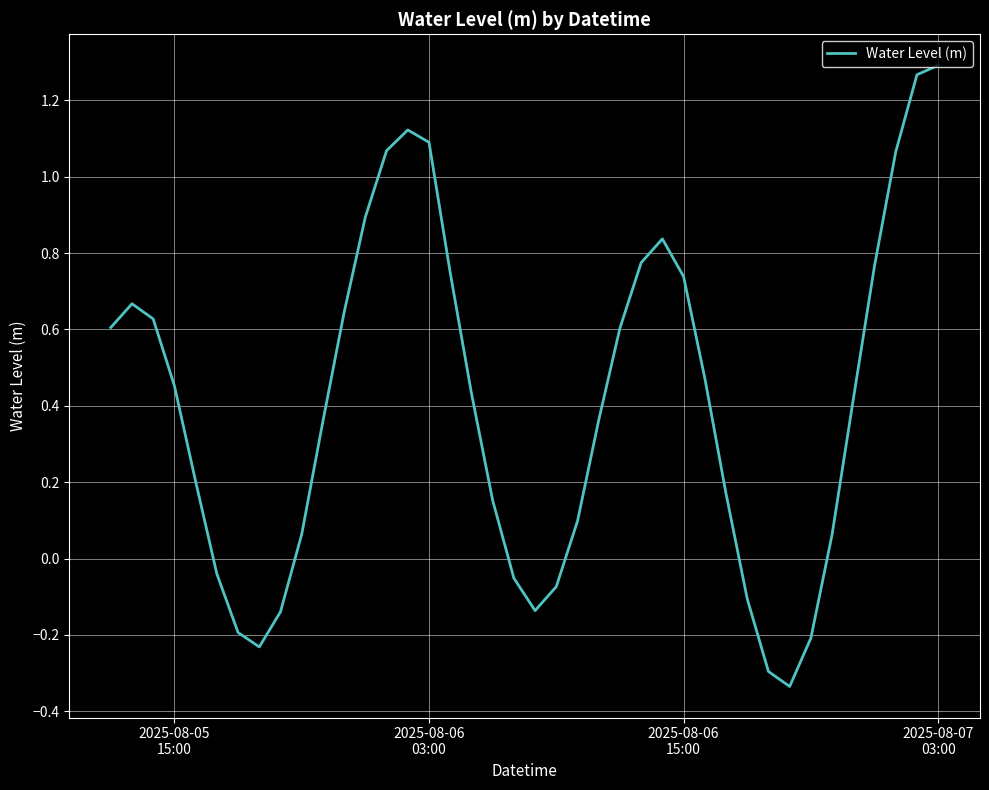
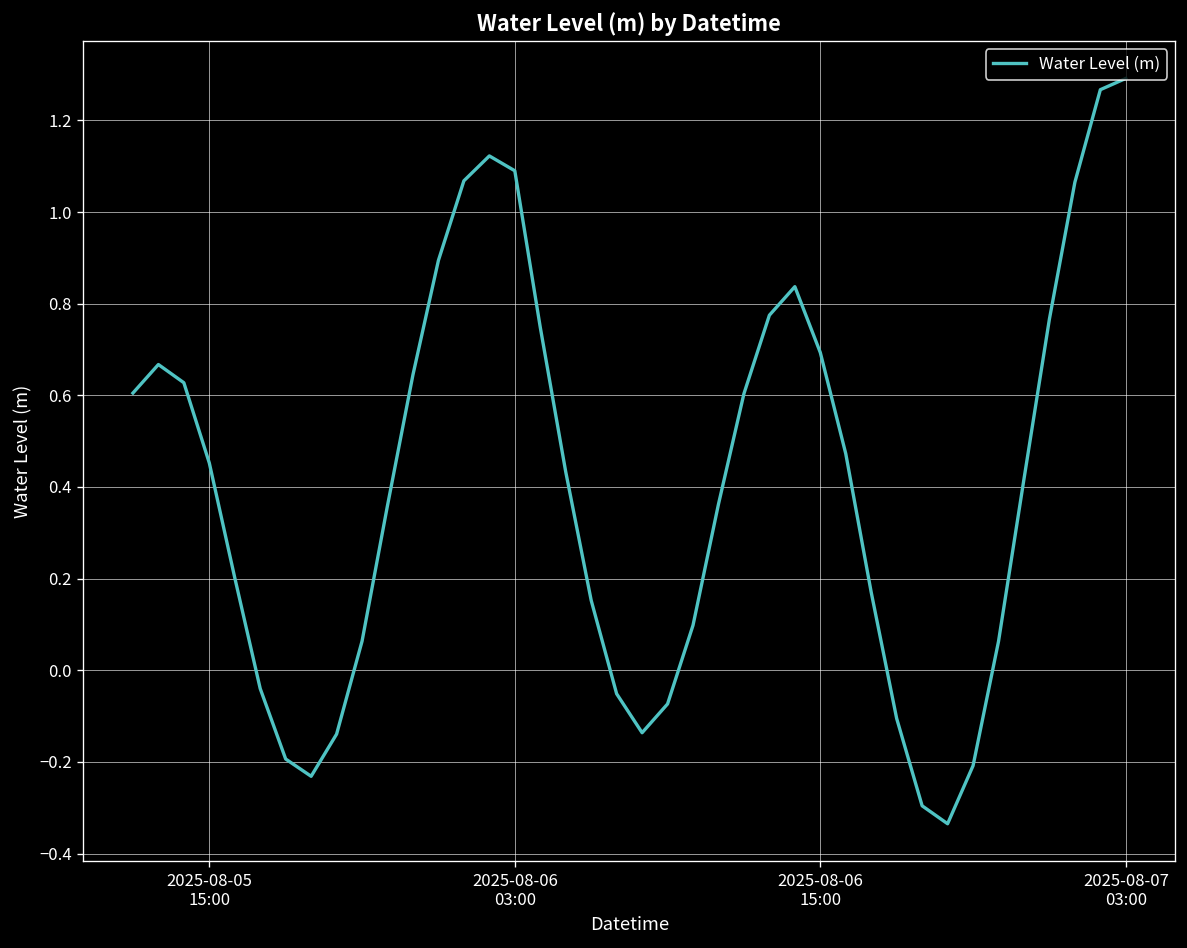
2025-08-06 15:00: 0.74 -> 0.69
